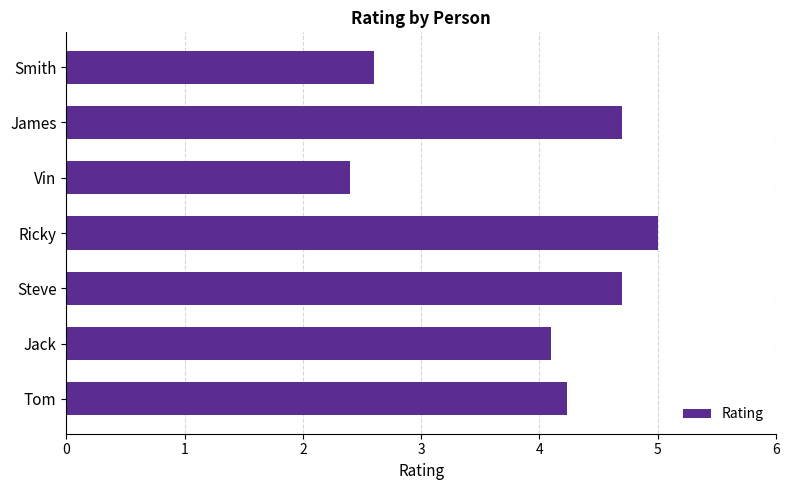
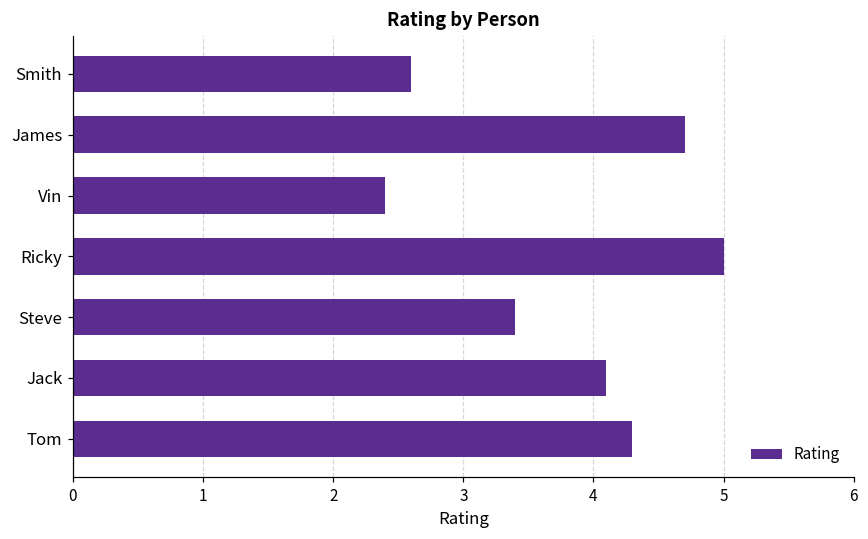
Steve: 4.7 -> 3.4
Tom: 4.23 -> 4.30
